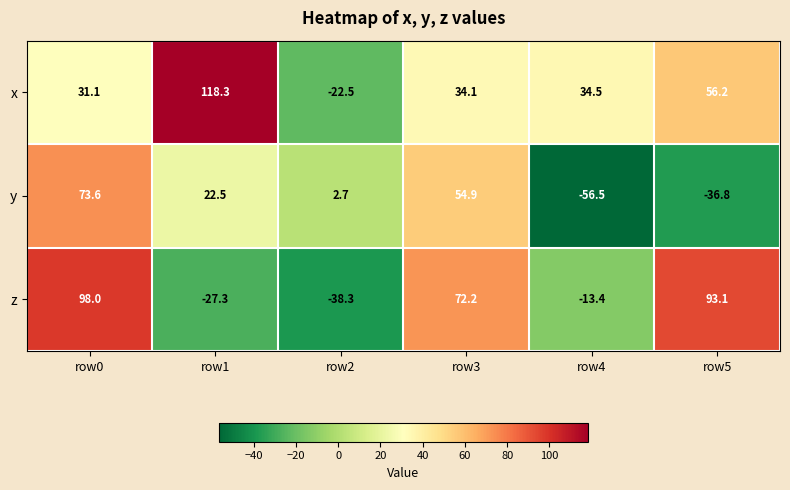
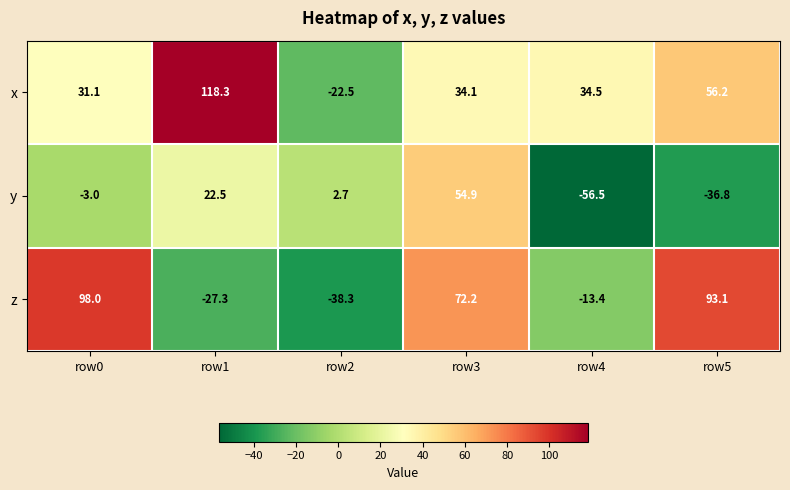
y, row0: 73.6 -> -3.0
